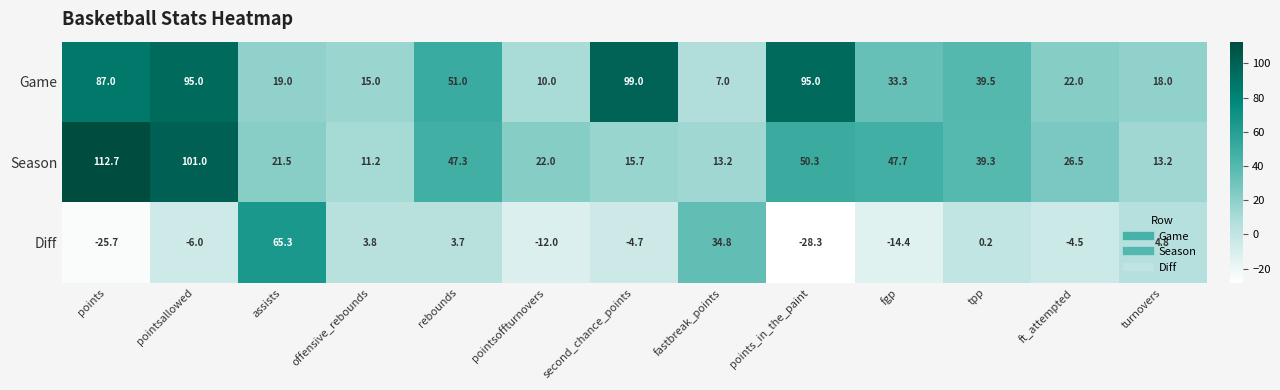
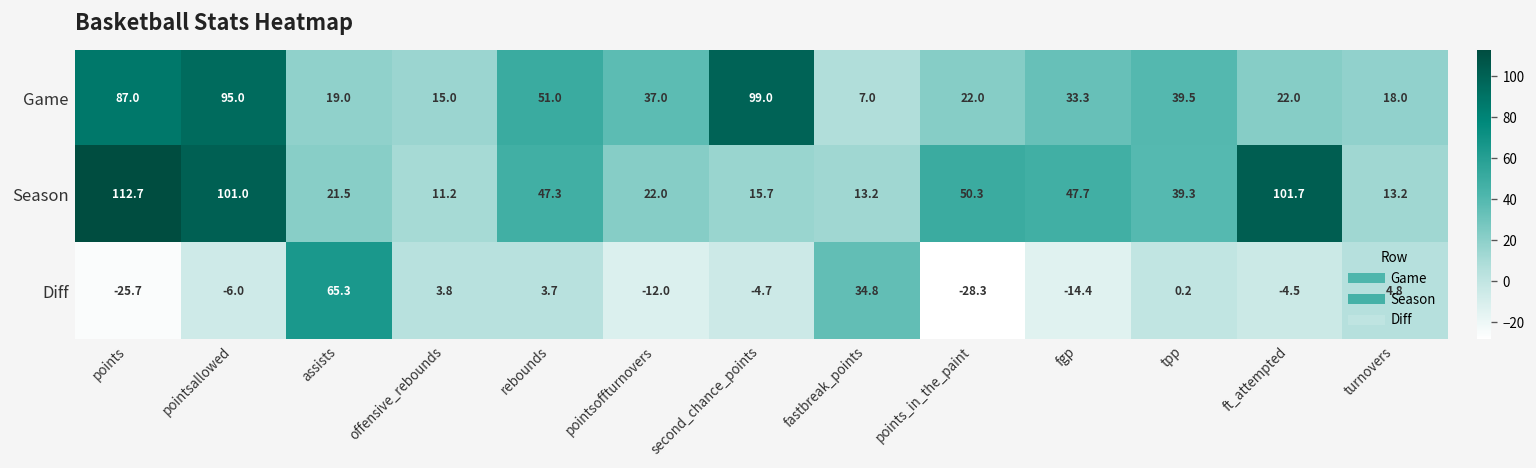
Game, pointsoffturnovers: 10.0 -> 37.0
Game, points_in_the_paint: 95.0 -> 22.0
Season, ft_attempted: 26.5 -> 101.7
